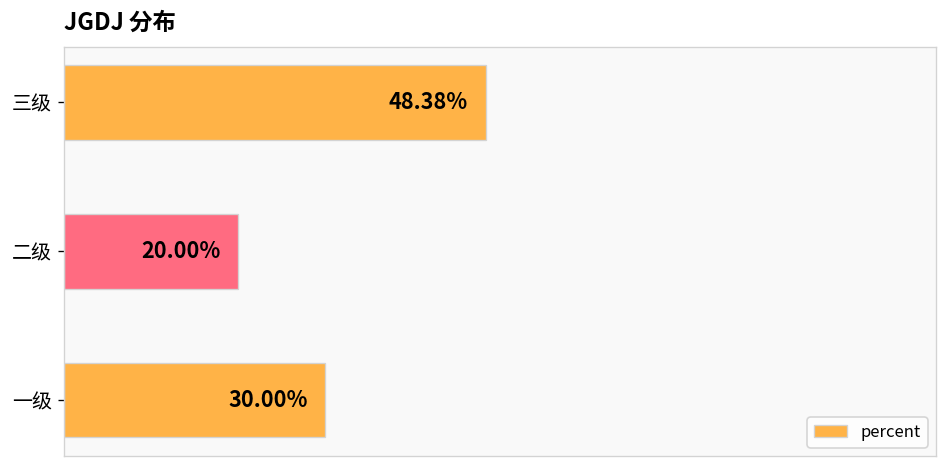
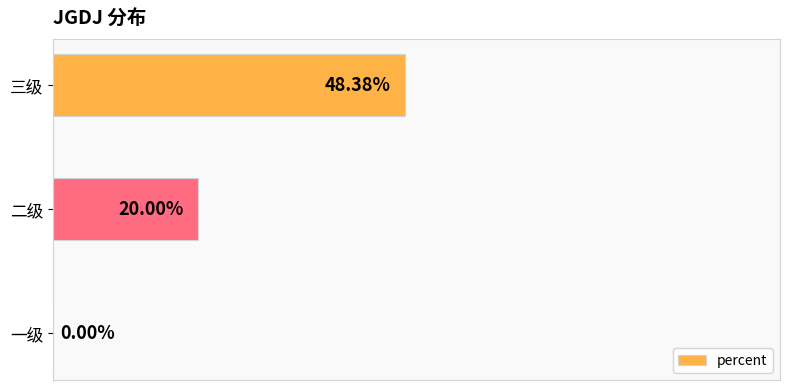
一级: 30.00% -> 0.00%
